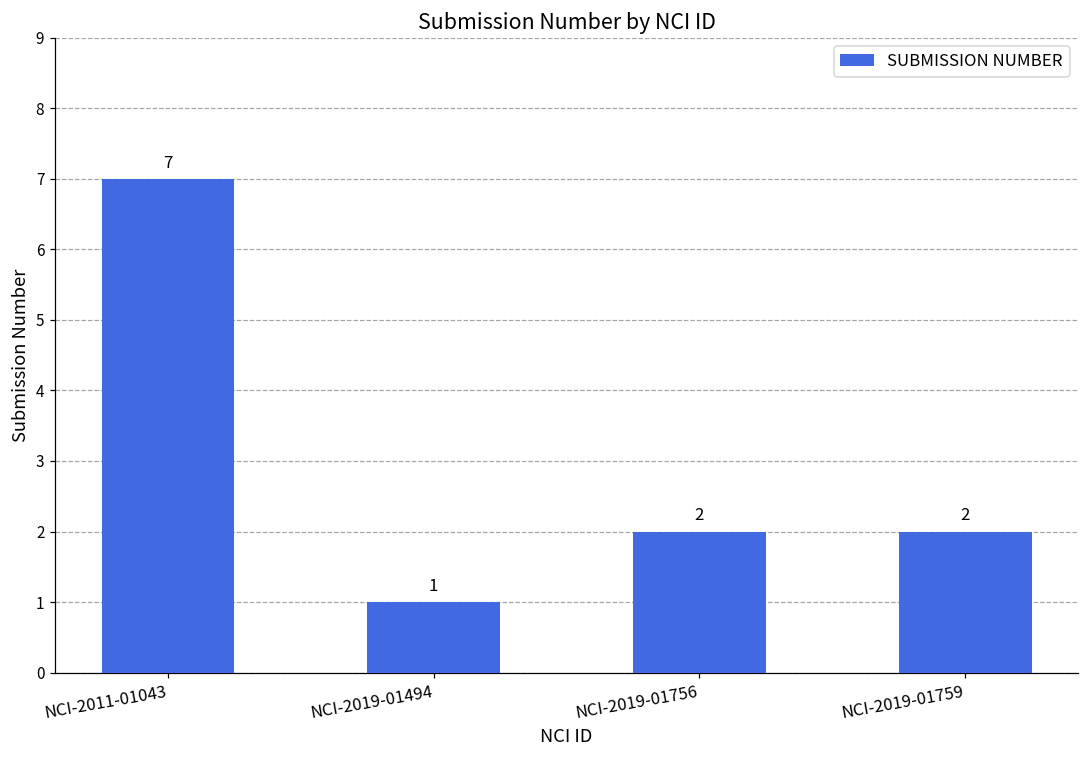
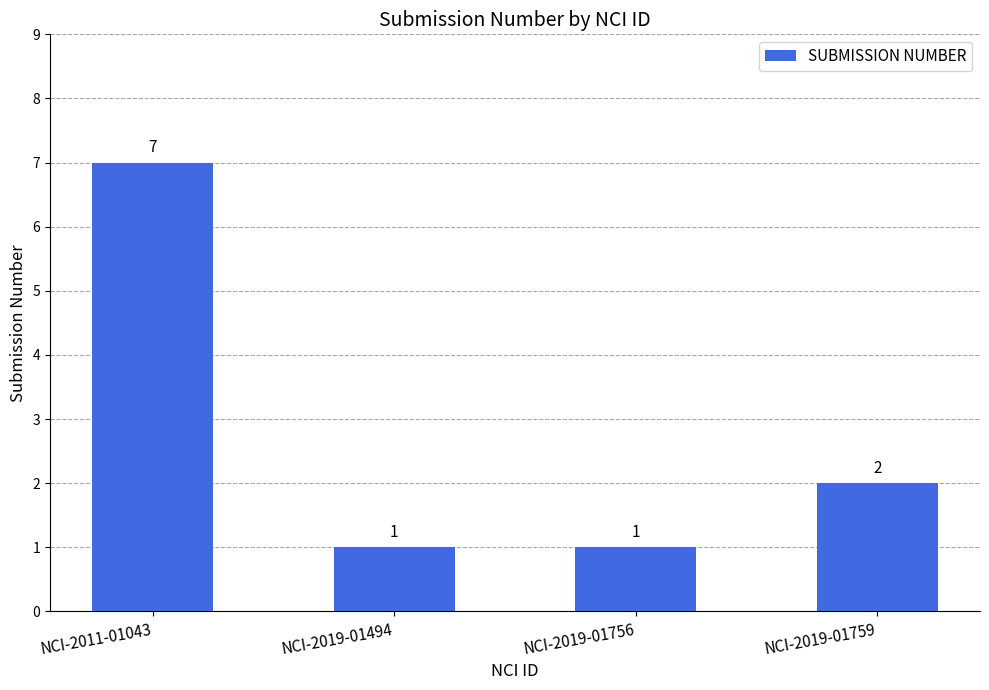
NCI-2019-01756: 2 -> 1
